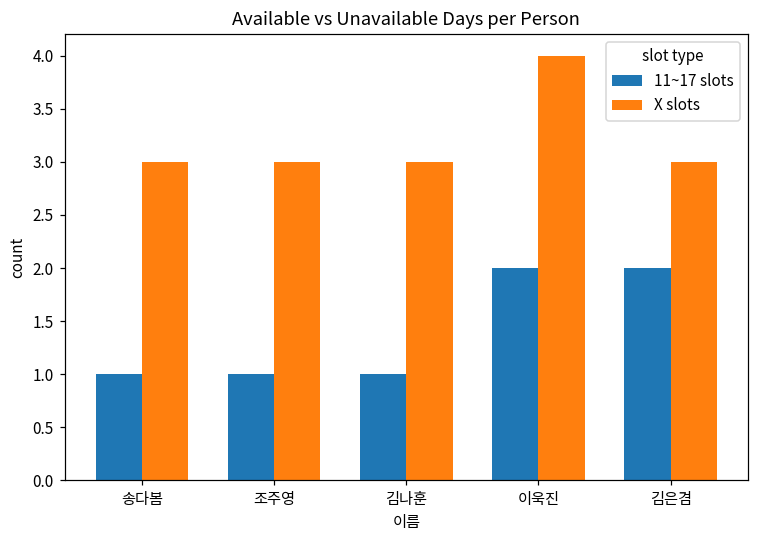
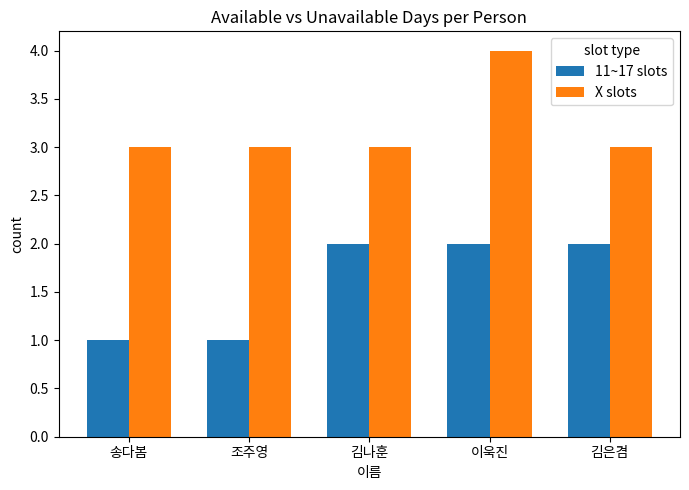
11~17 slots, 김나훈: 1 -> 2
